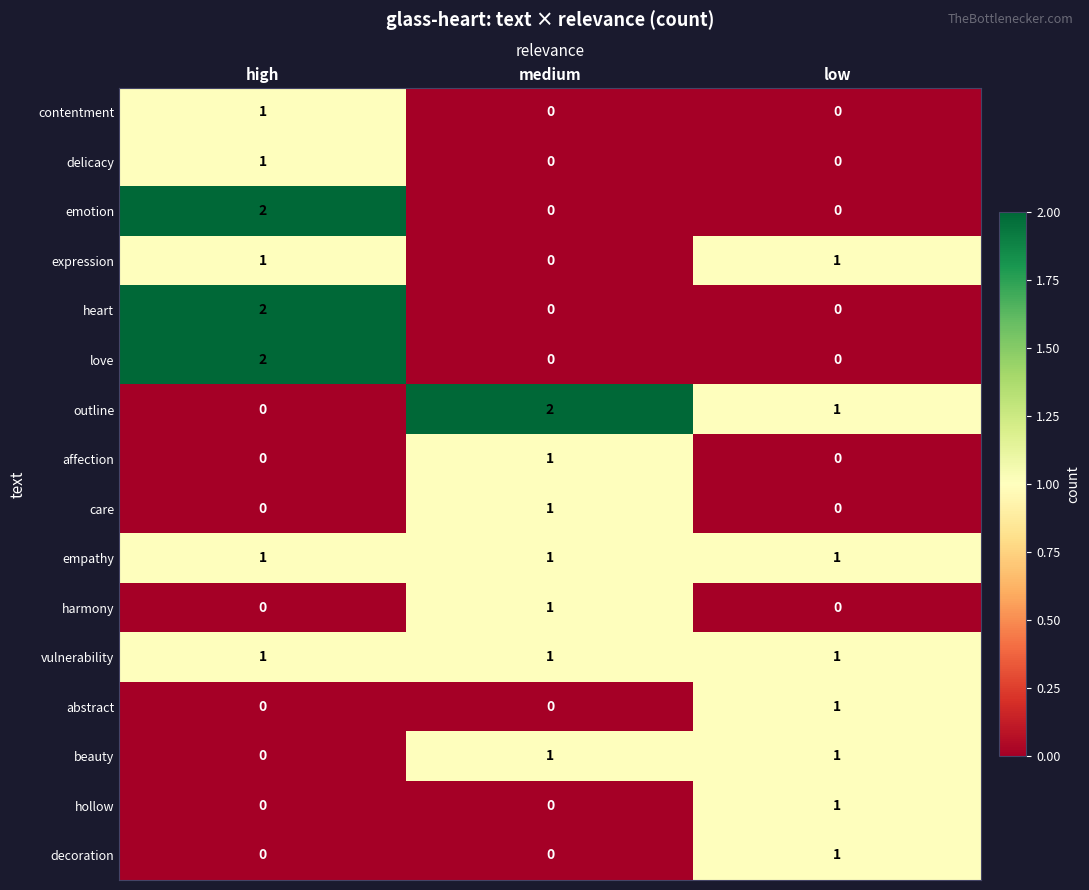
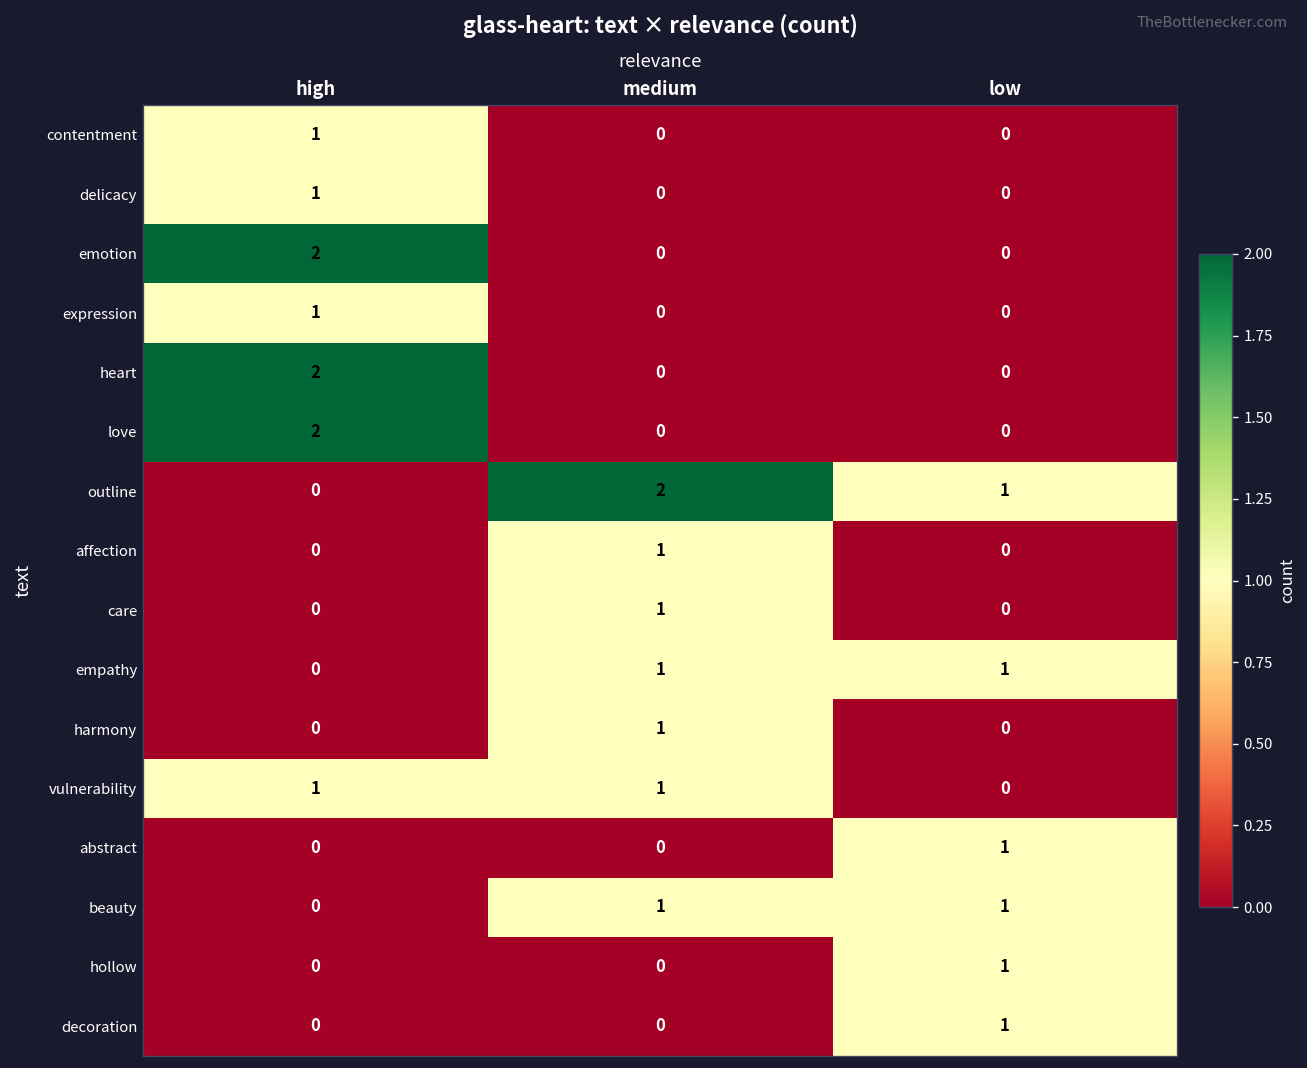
expression, low: 1 -> 0
empathy, high: 1 -> 0
vulnerability, low: 1 -> 0
